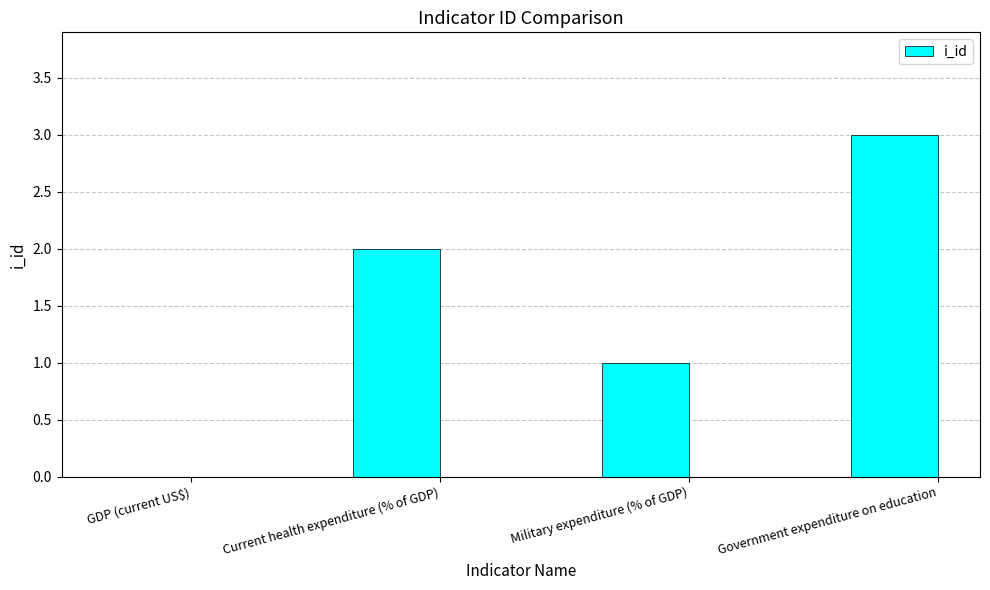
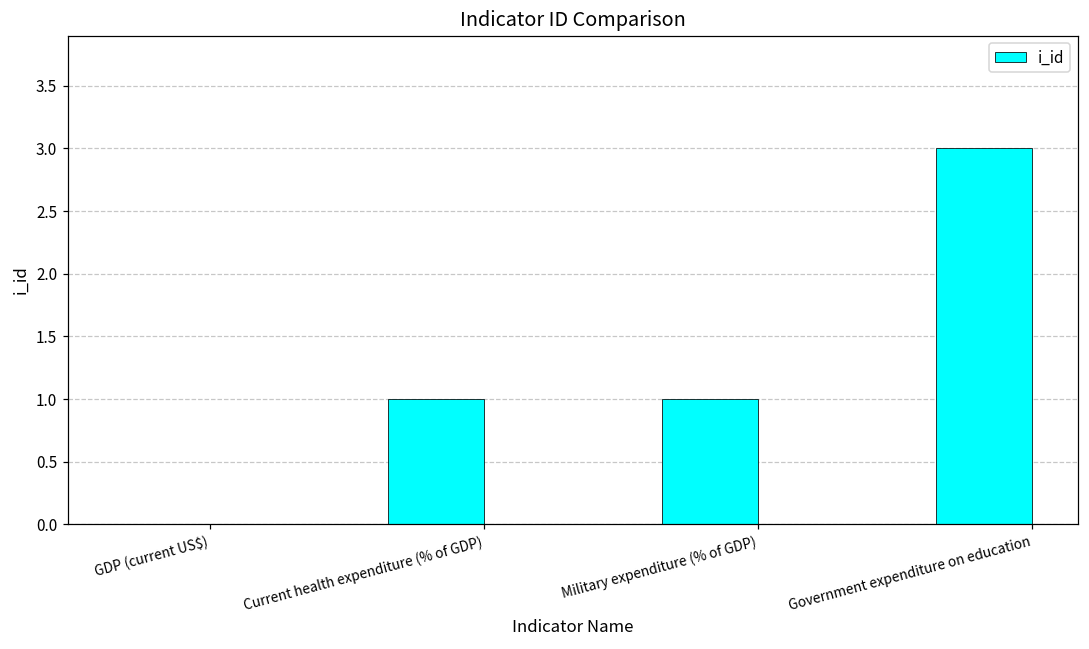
Current health expenditure (% of GDP): 2 -> 1
